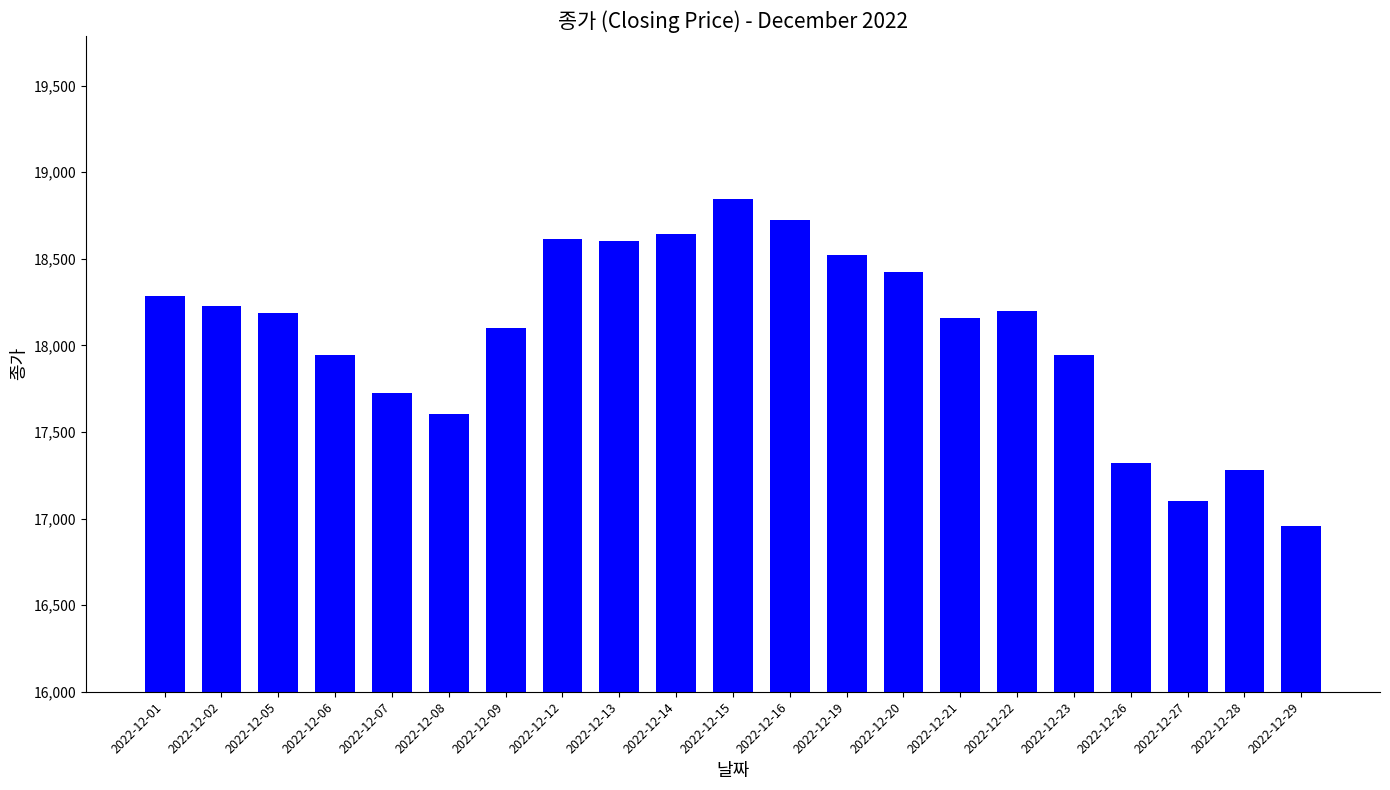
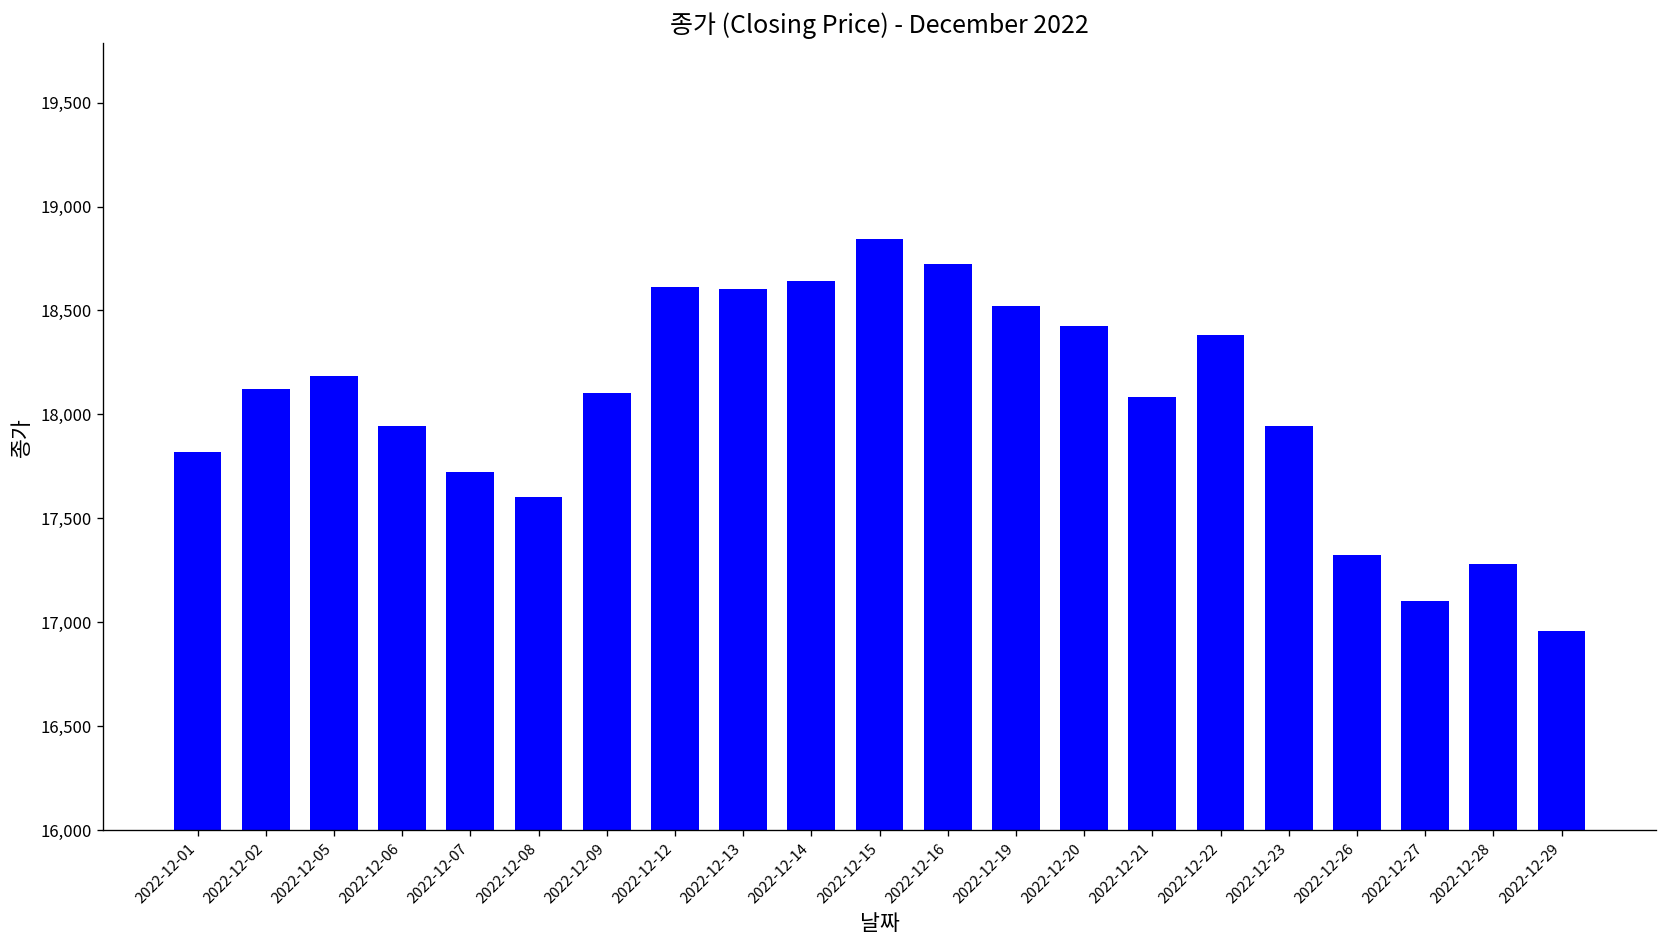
2022-12-01: 18,280 -> 17,820
2022-12-02: 18,230 -> 18,120
2022-12-21: 18,160 -> 18,080
2022-12-22: 18,200 -> 18,380
